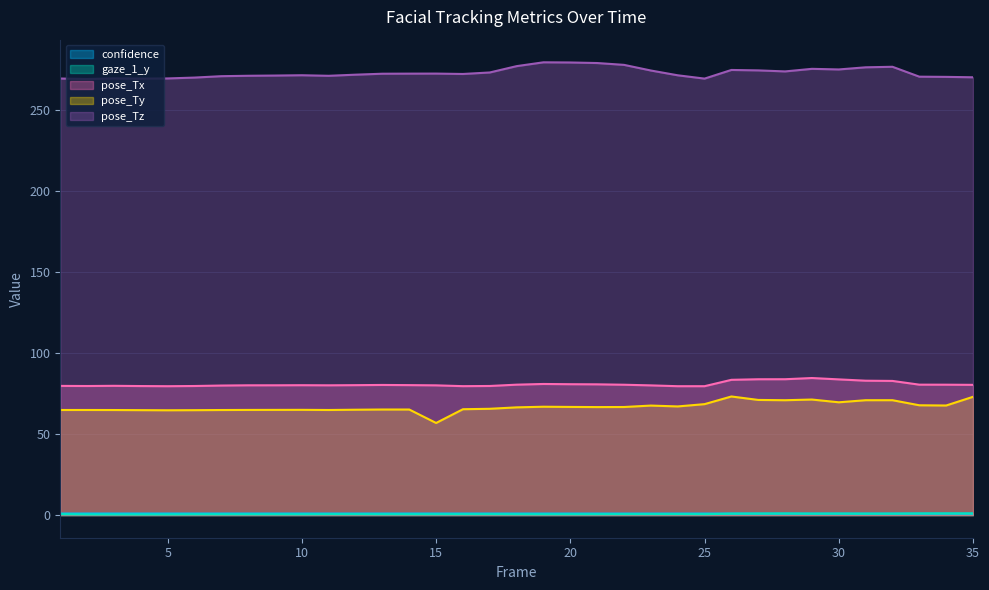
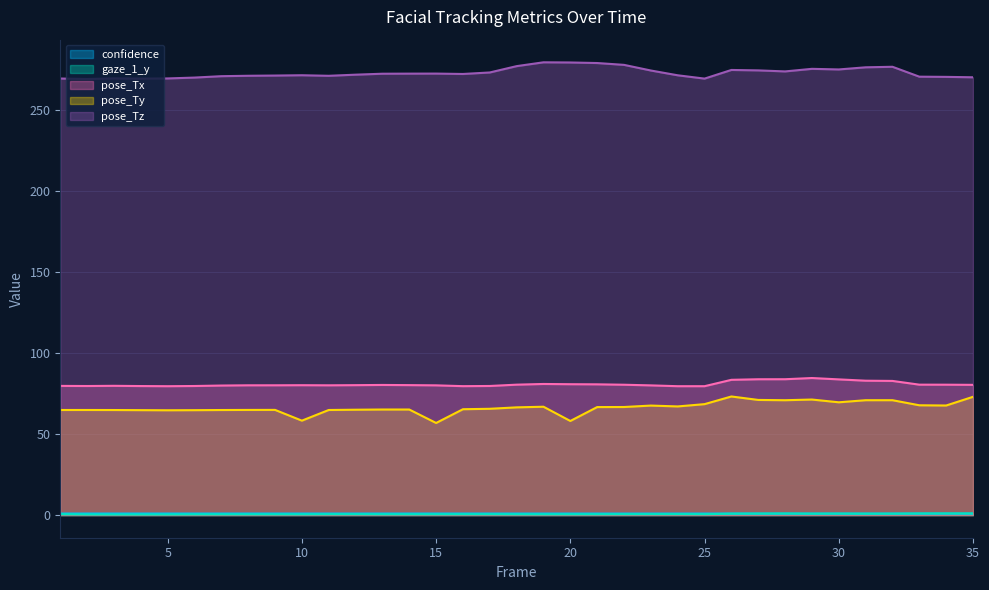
pose_Ty, 10: 65 -> 58
pose_Ty, 20: 67 -> 58
